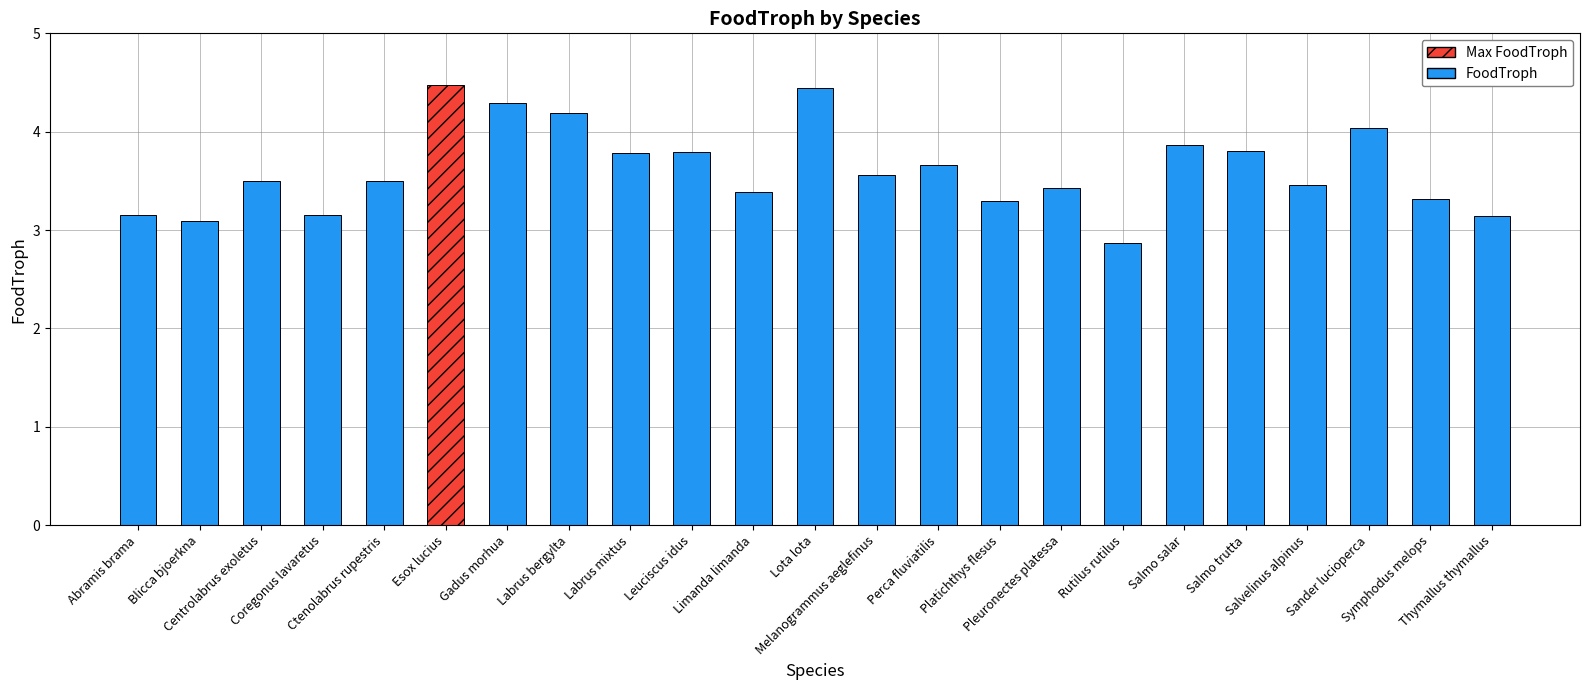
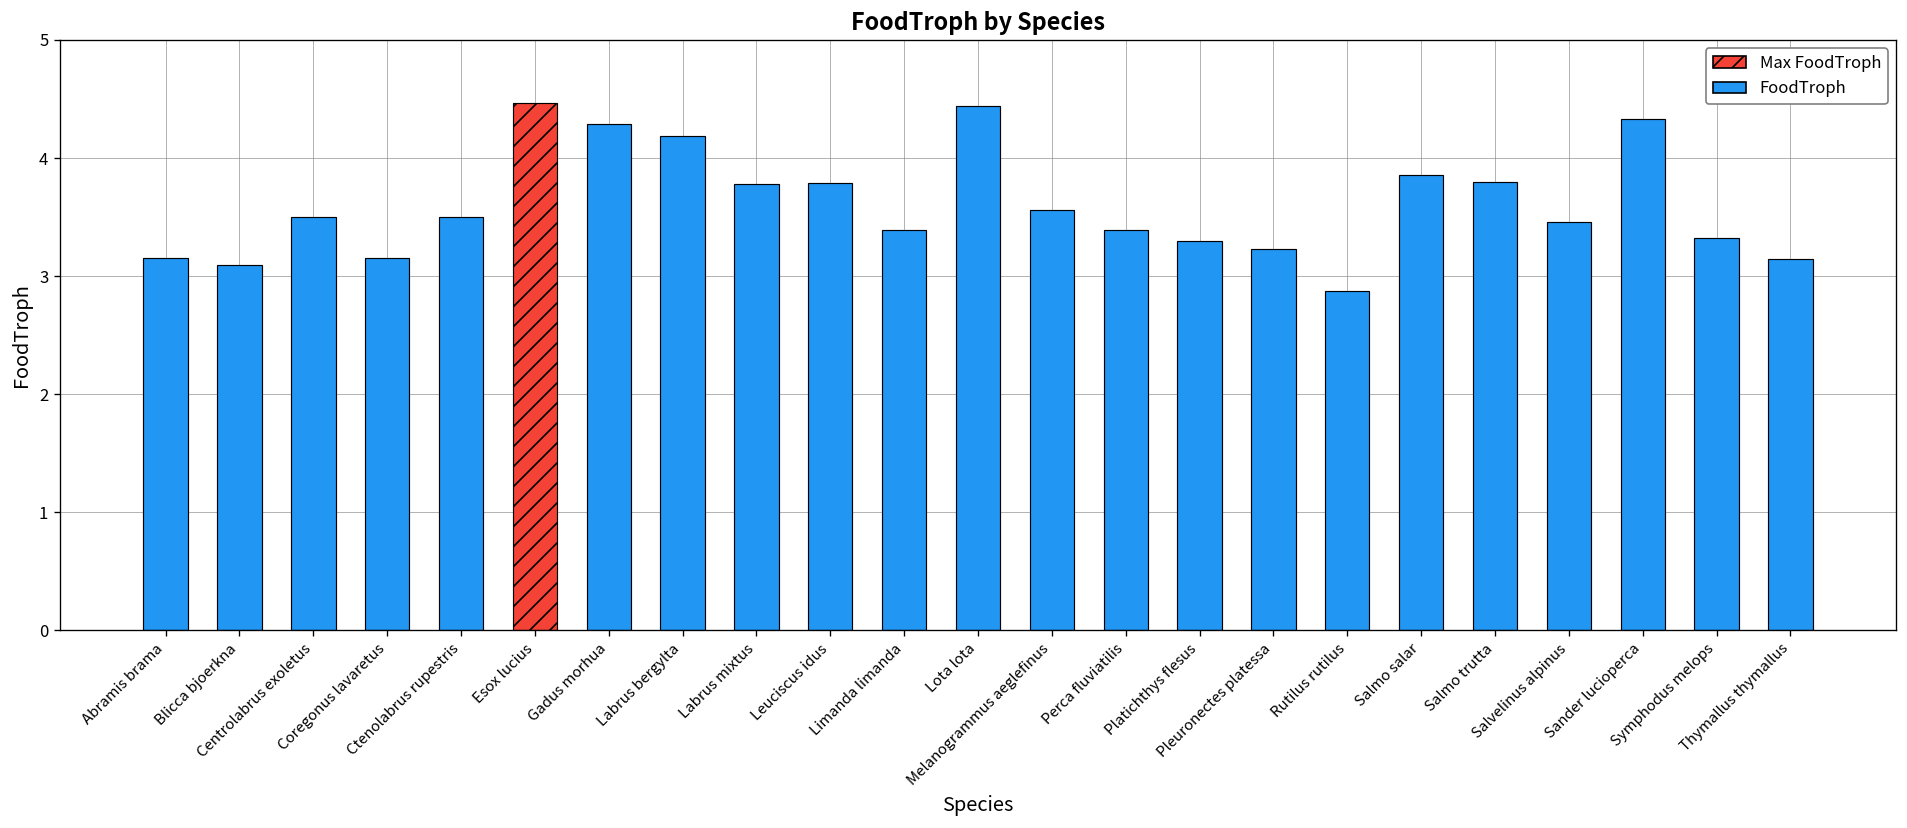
Perca fluviatilis: 3.7 -> 3.4
Pleuronectes platessa: 3.4 -> 3.2
Sander lucioperca: 4.0 -> 4.3
